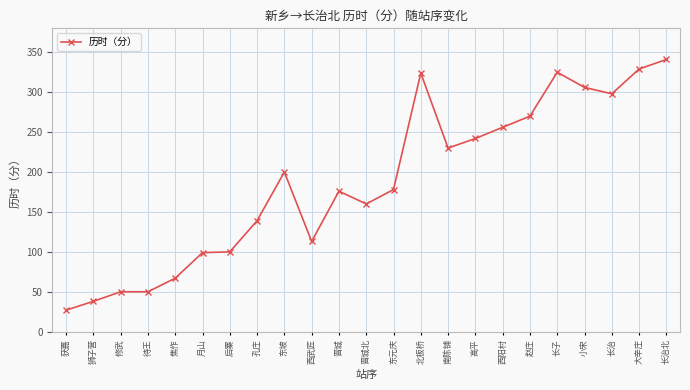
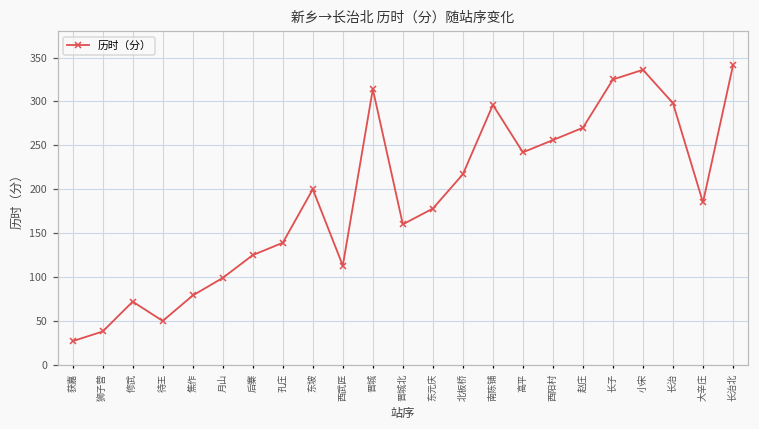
修武: 50 -> 70
焦作: 70 -> 80
后寨: 100 -> 130
晋城: 180 -> 310
北板桥: 320 -> 220
南陈铺: 230 -> 300
小宋: 310 -> 340
大辛庄: 330 -> 190
